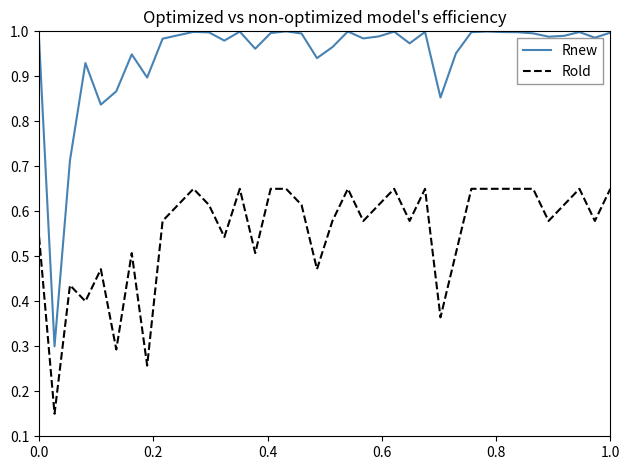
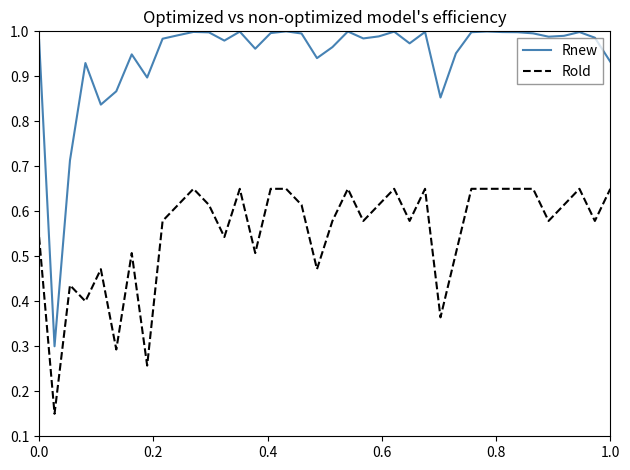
Rnew, 1.0: 1.00 -> 0.93
